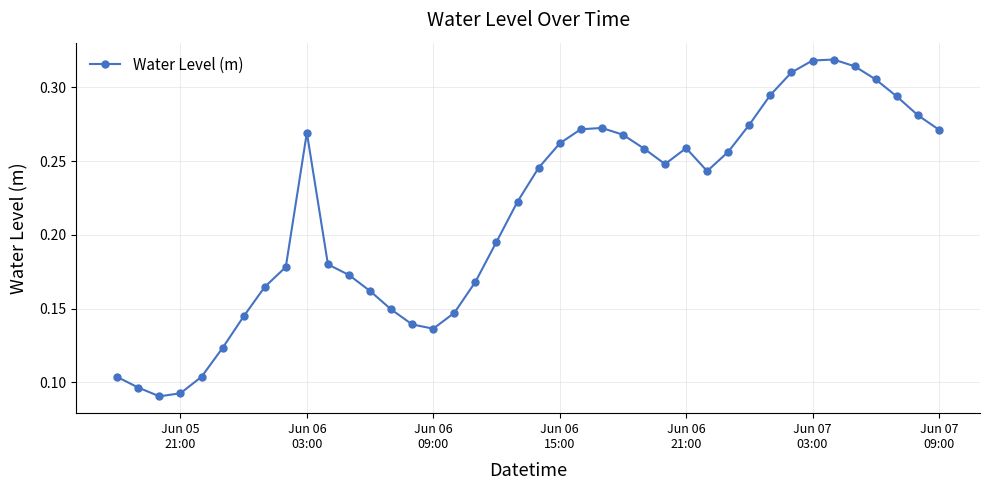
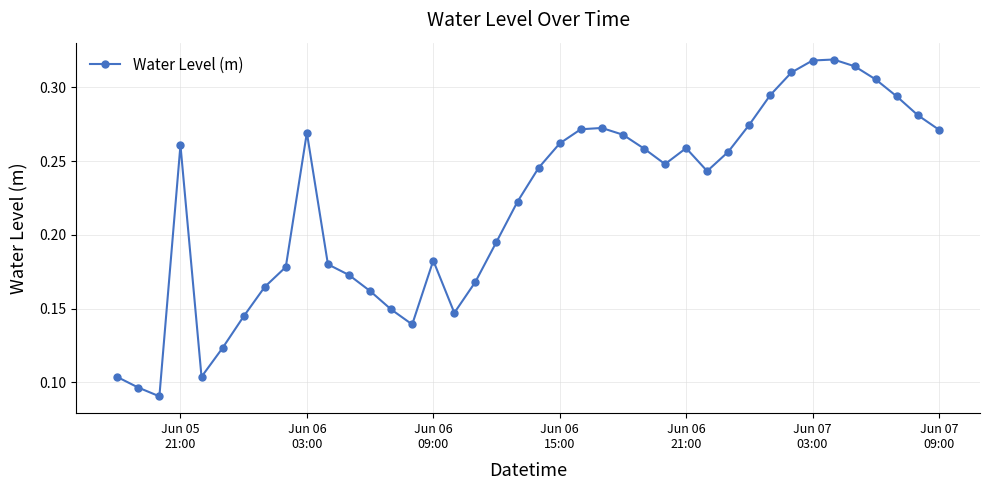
Jun 05 21:00: 0.093 -> 0.261
Jun 06 09:00: 0.136 -> 0.183
